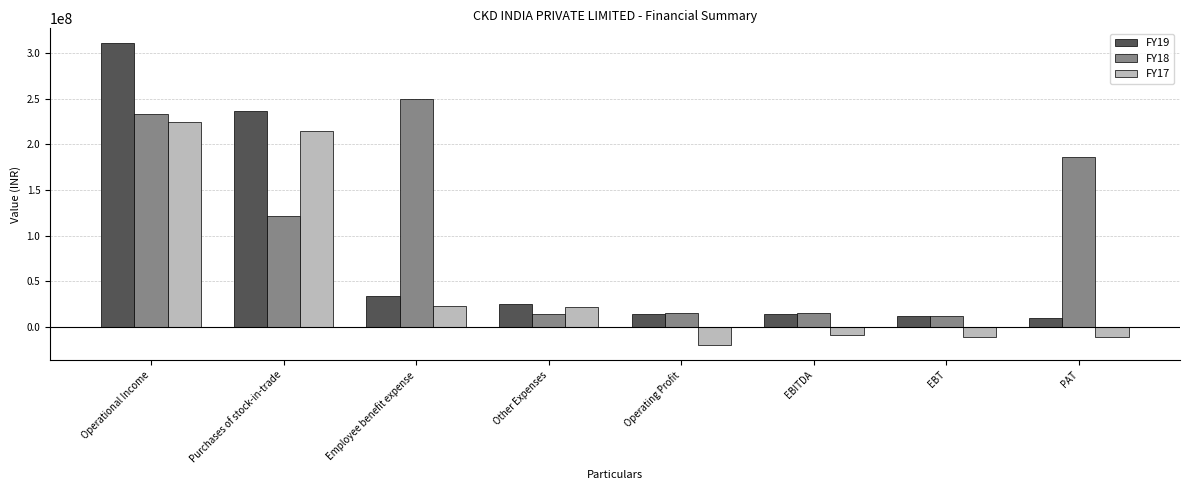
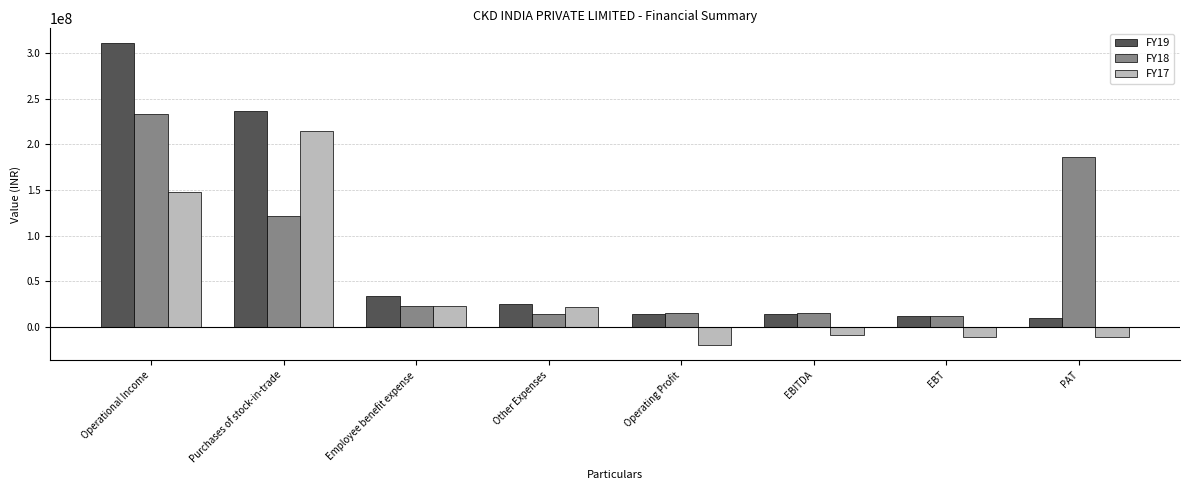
FY17, Operational Income: 220000000 -> 150000000
FY18, Employee benefit expense: 250000000 -> 20000000
